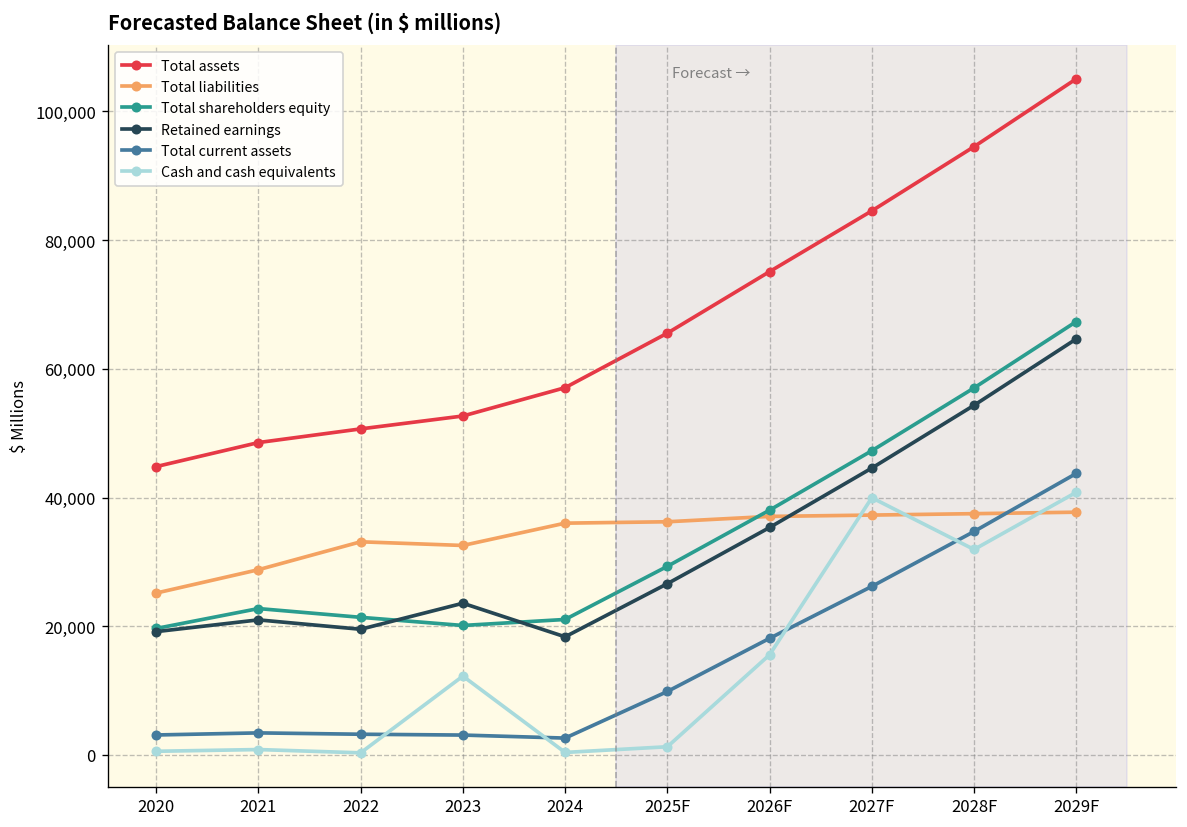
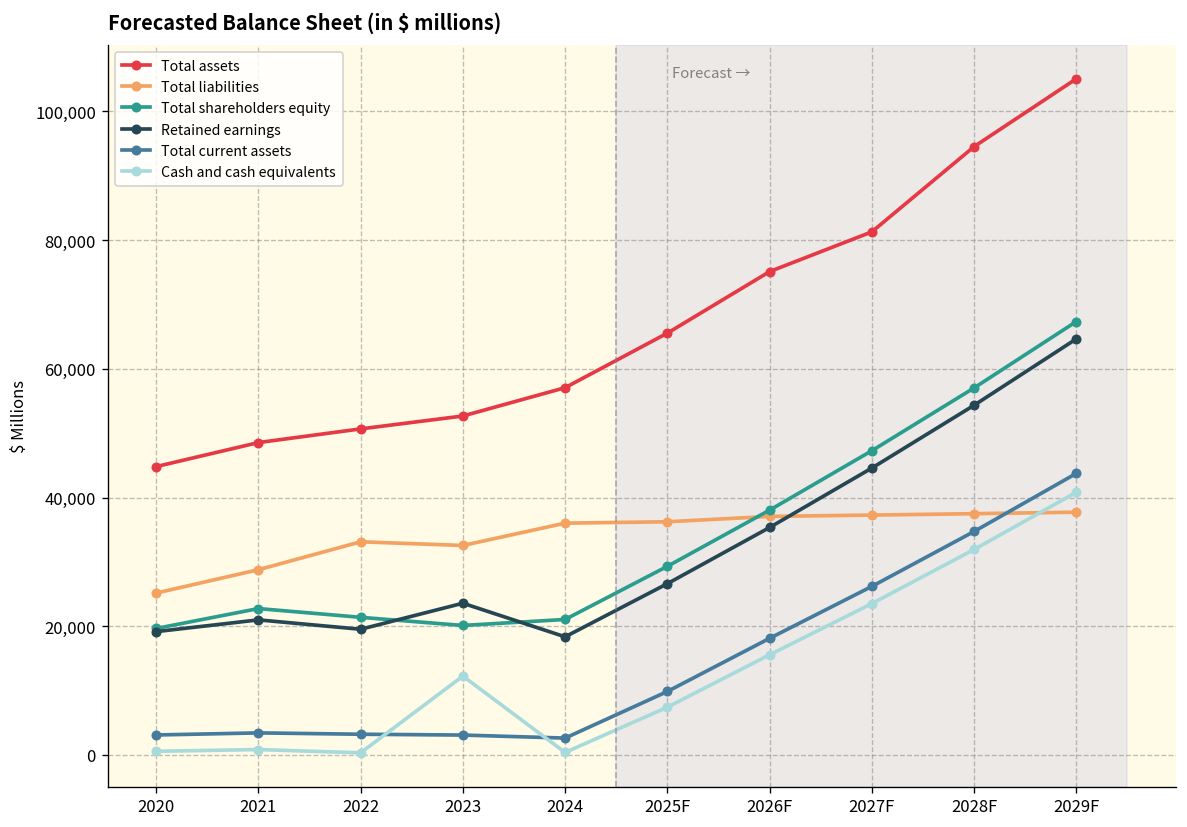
Cash and cash equivalents, 2025F: 1,000 -> 7,000
Total assets, 2027F: 85,000 -> 81,000
Cash and cash equivalents, 2027F: 40,000 -> 24,000
